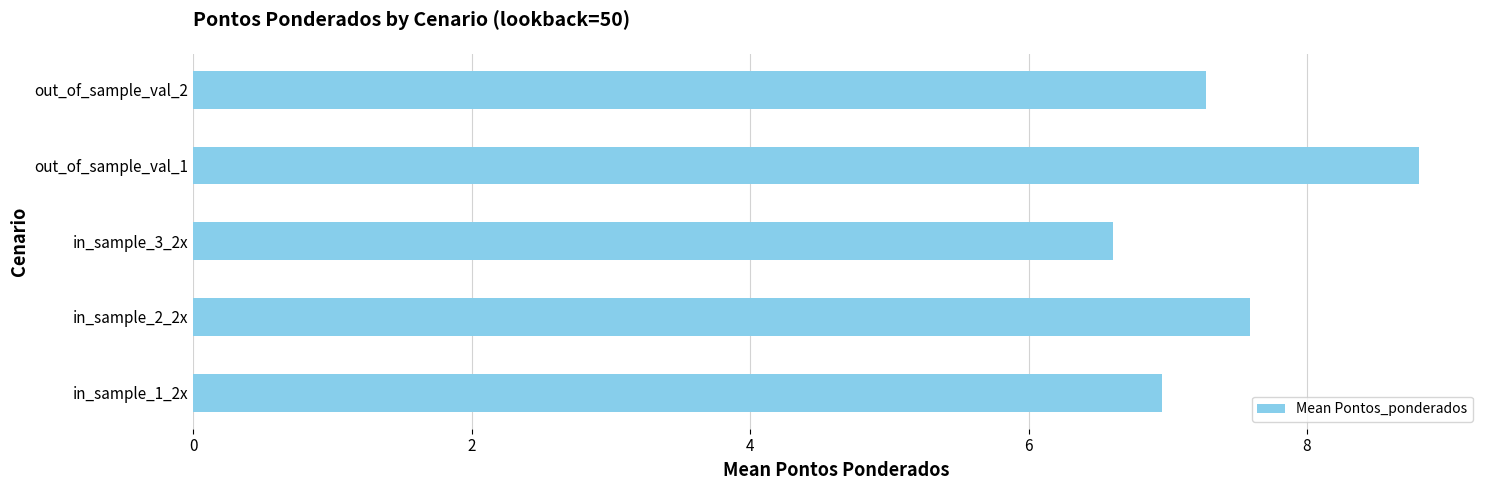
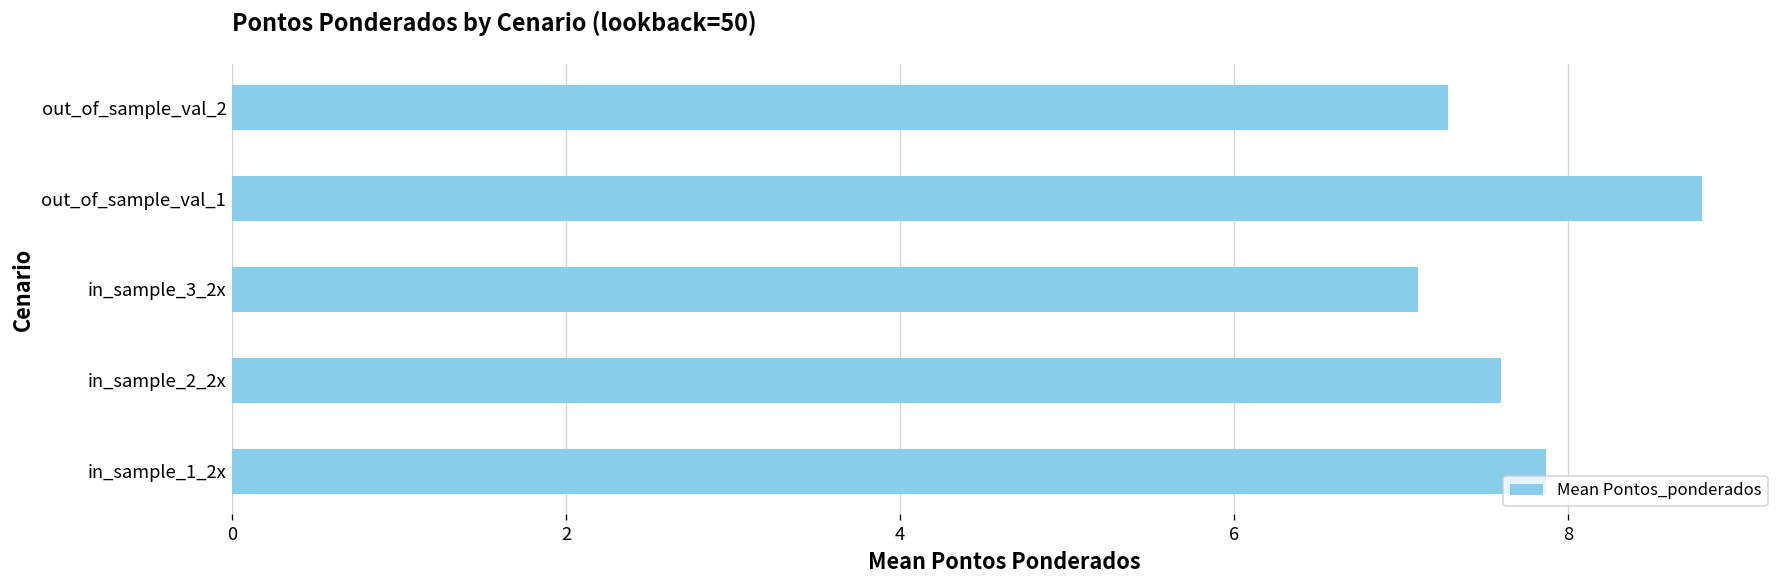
in_sample_3_2x: 6.61 -> 7.10
in_sample_1_2x: 6.96 -> 7.87
